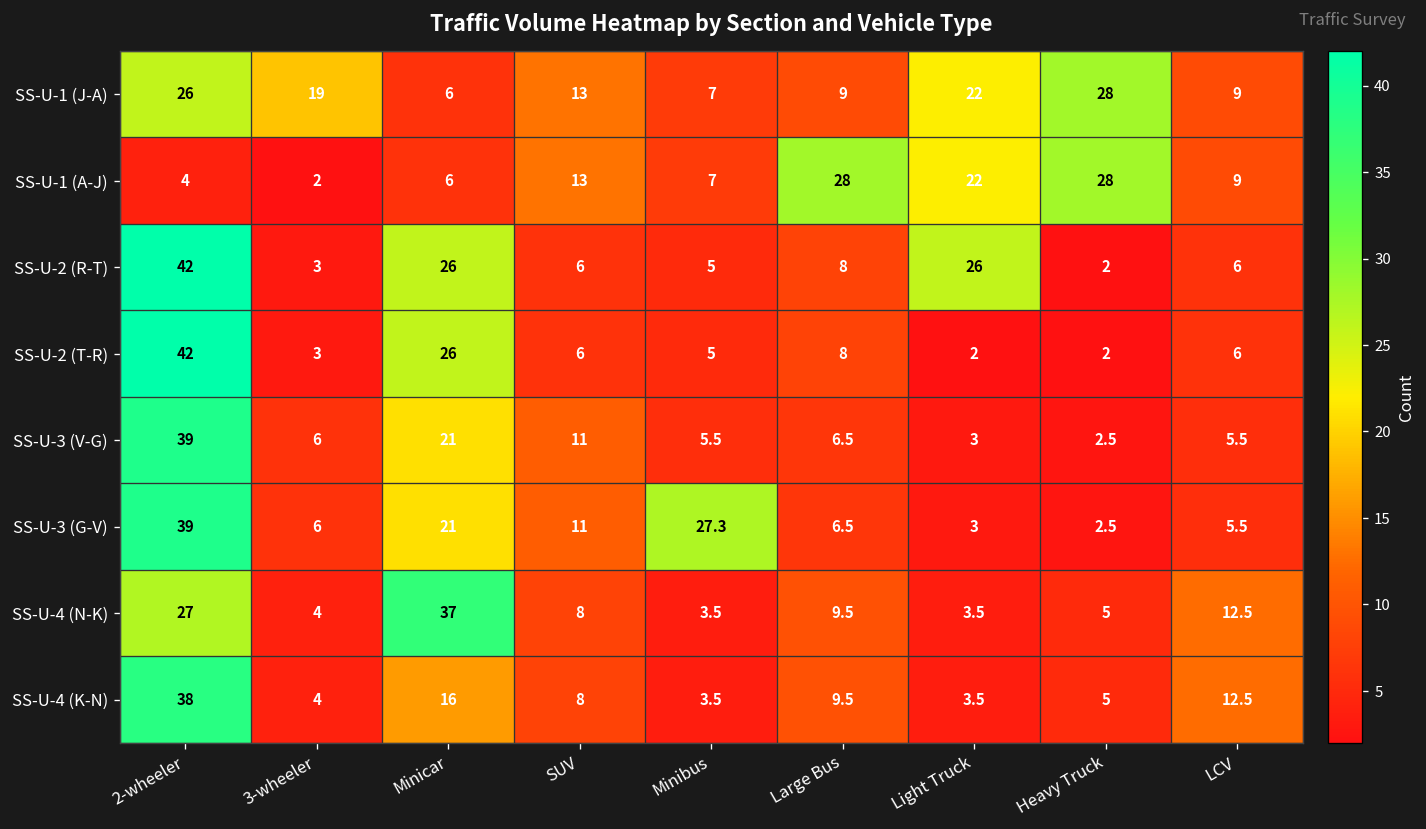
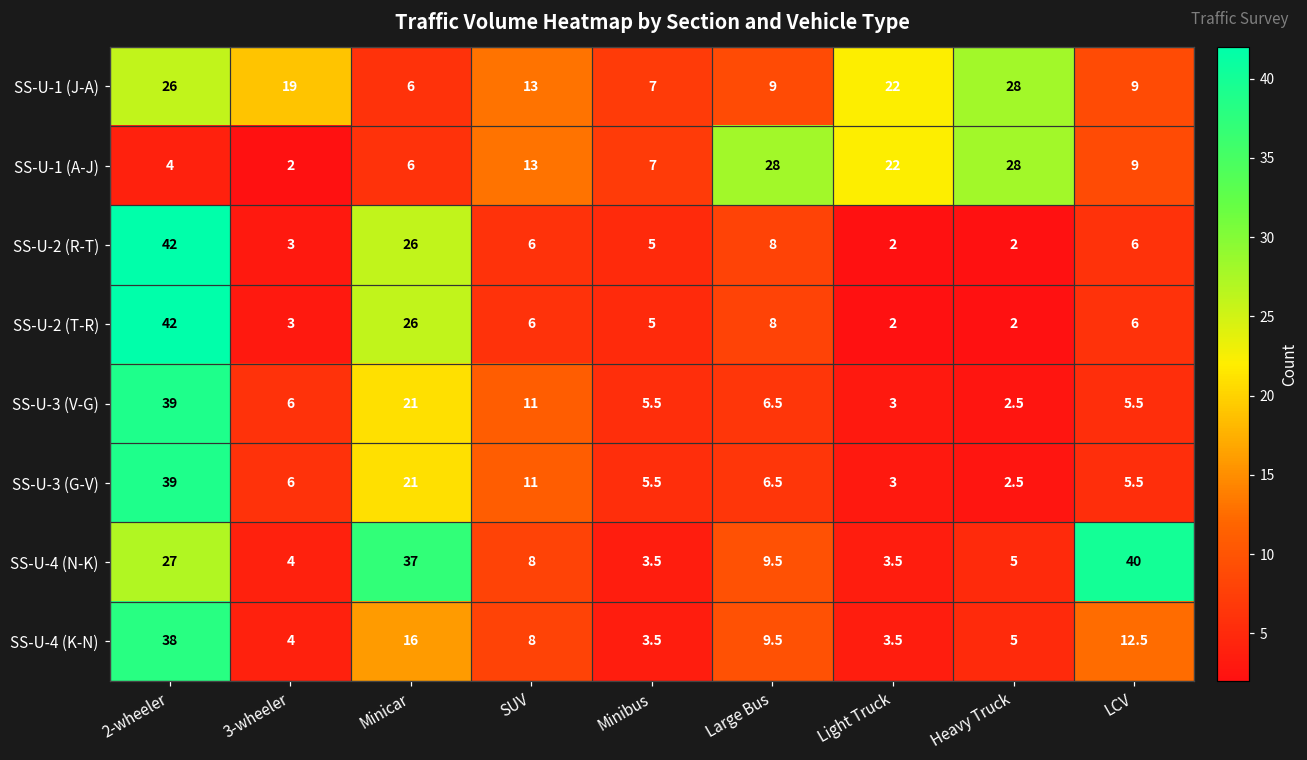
SS-U-2 (R-T), Light Truck: 26 -> 2
SS-U-3 (G-V), Minibus: 27.3 -> 5.5
SS-U-4 (N-K), LCV: 12.5 -> 40
